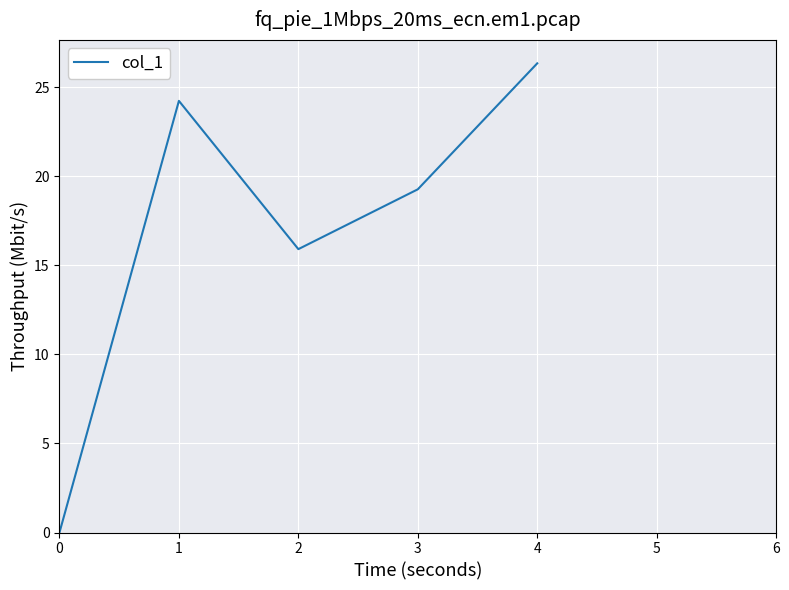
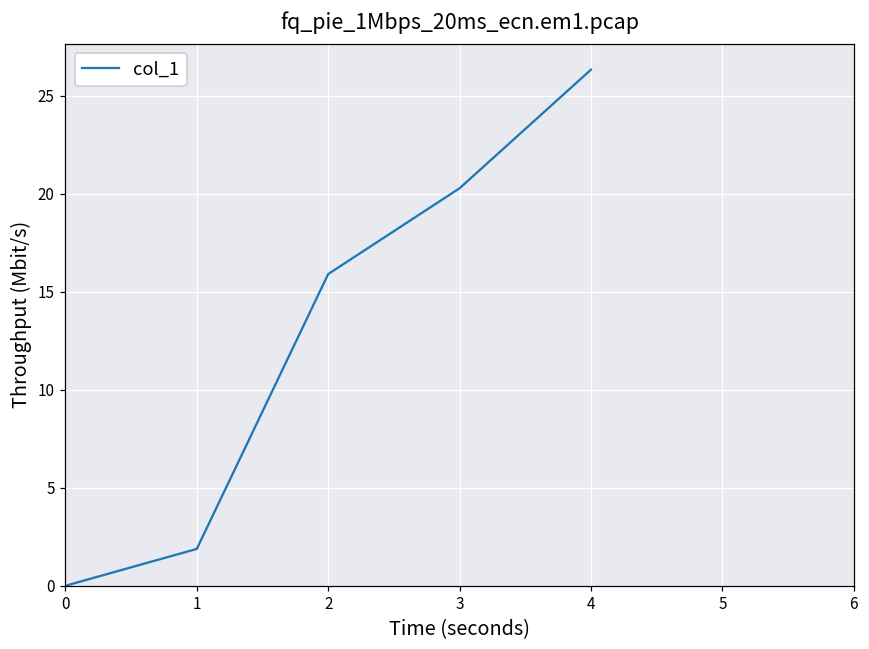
1: 24.2 -> 1.9
3: 19.3 -> 20.3
